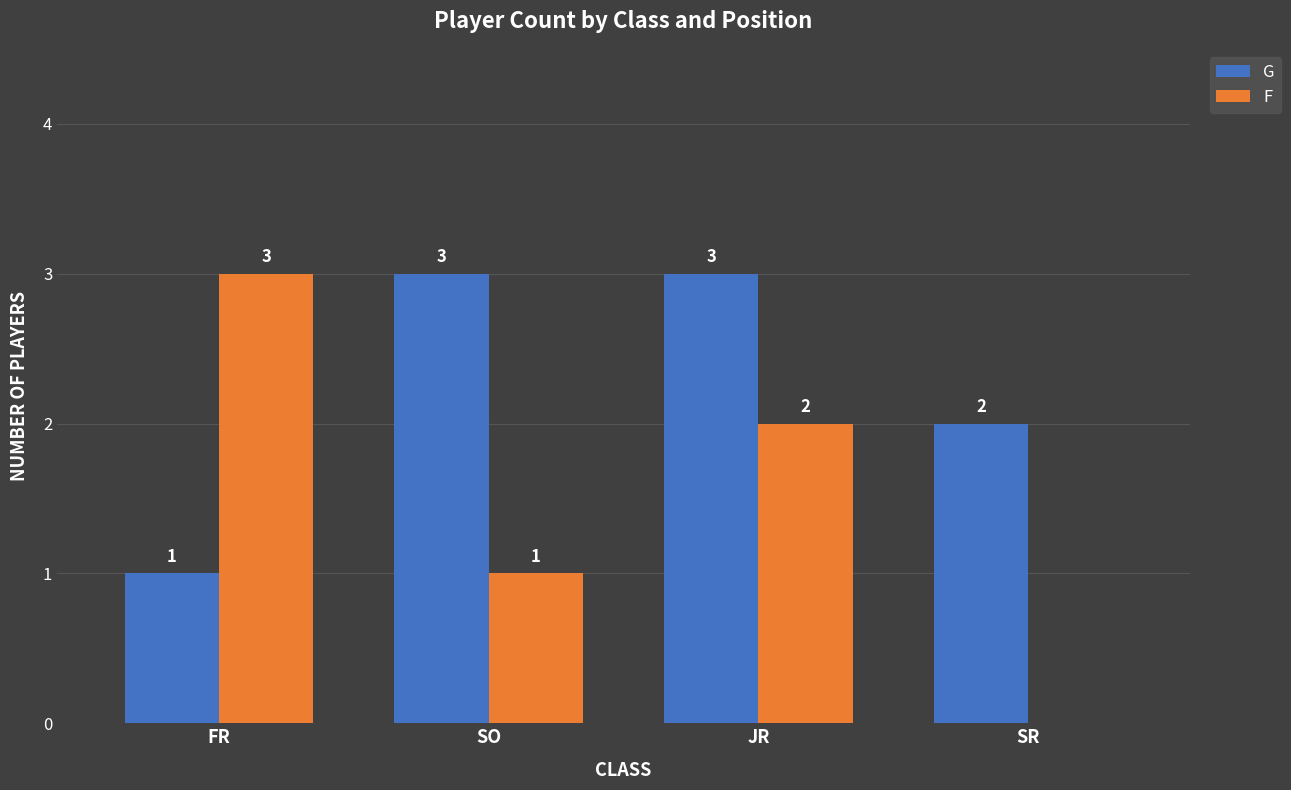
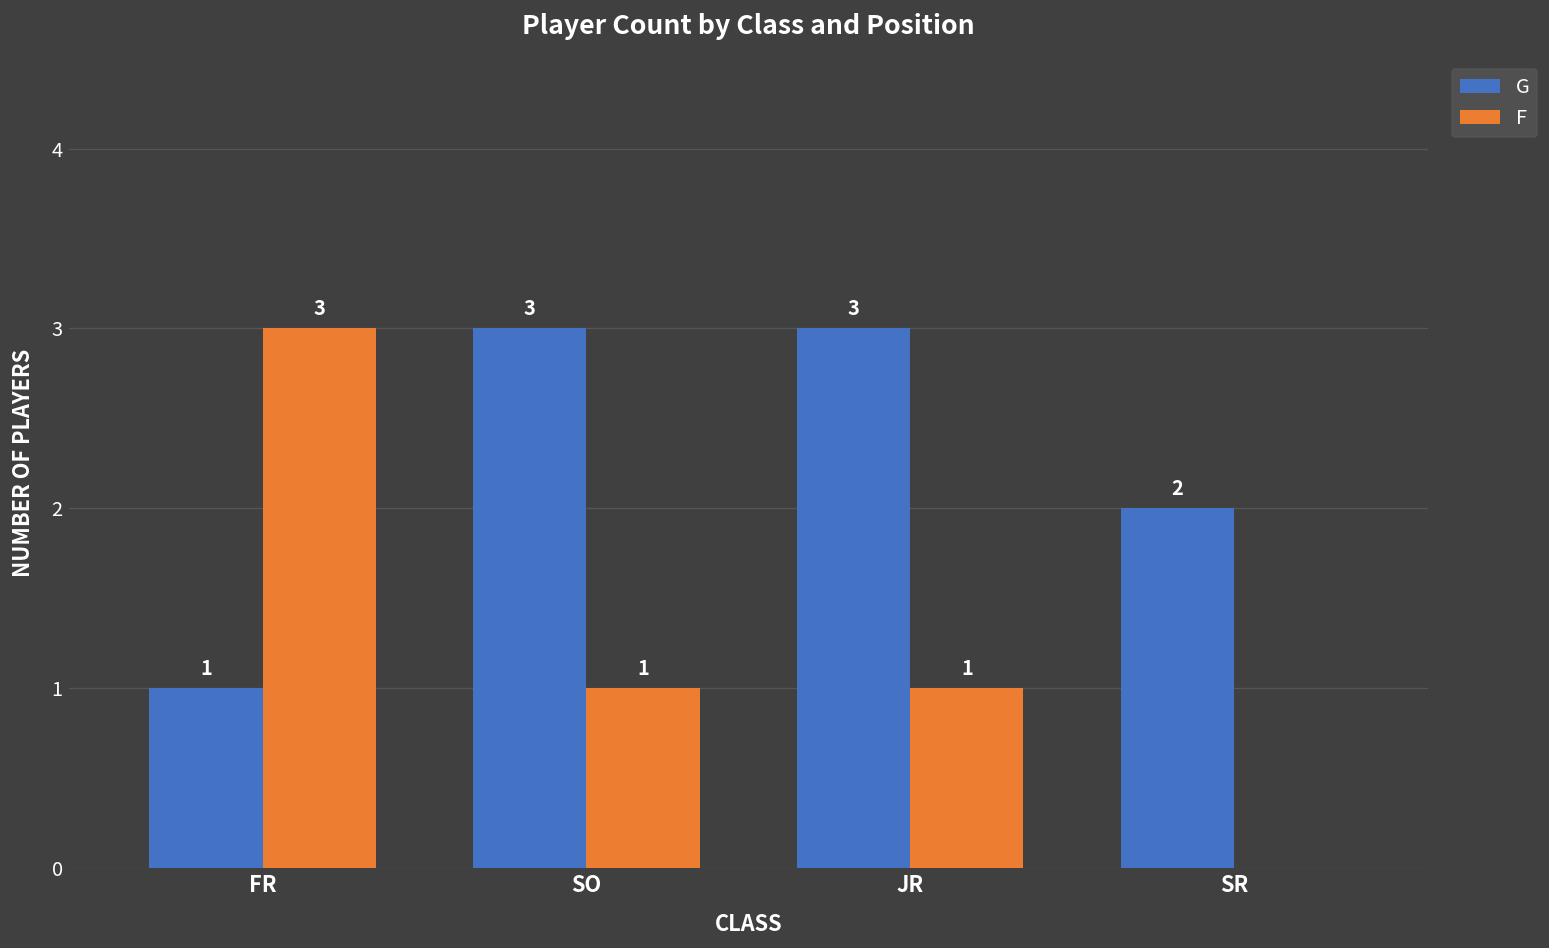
F, JR: 2 -> 1
